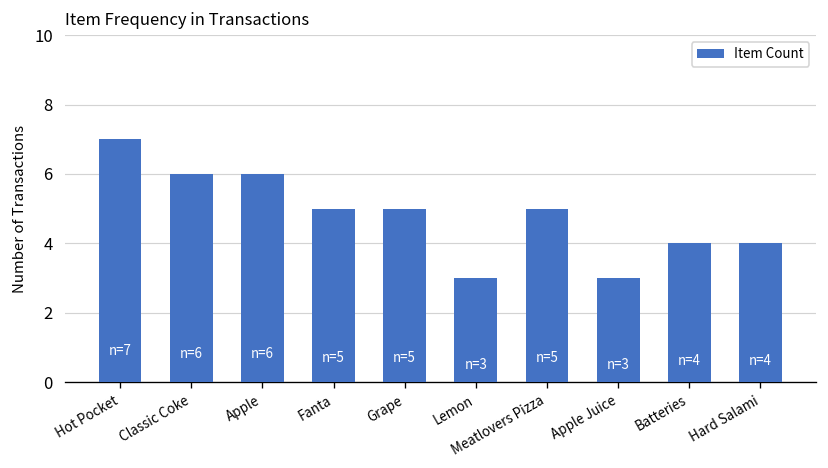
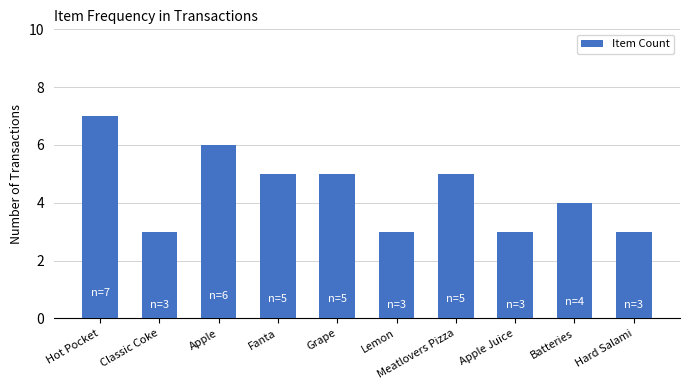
Classic Coke: 6 -> 3
Hard Salami: 4 -> 3
